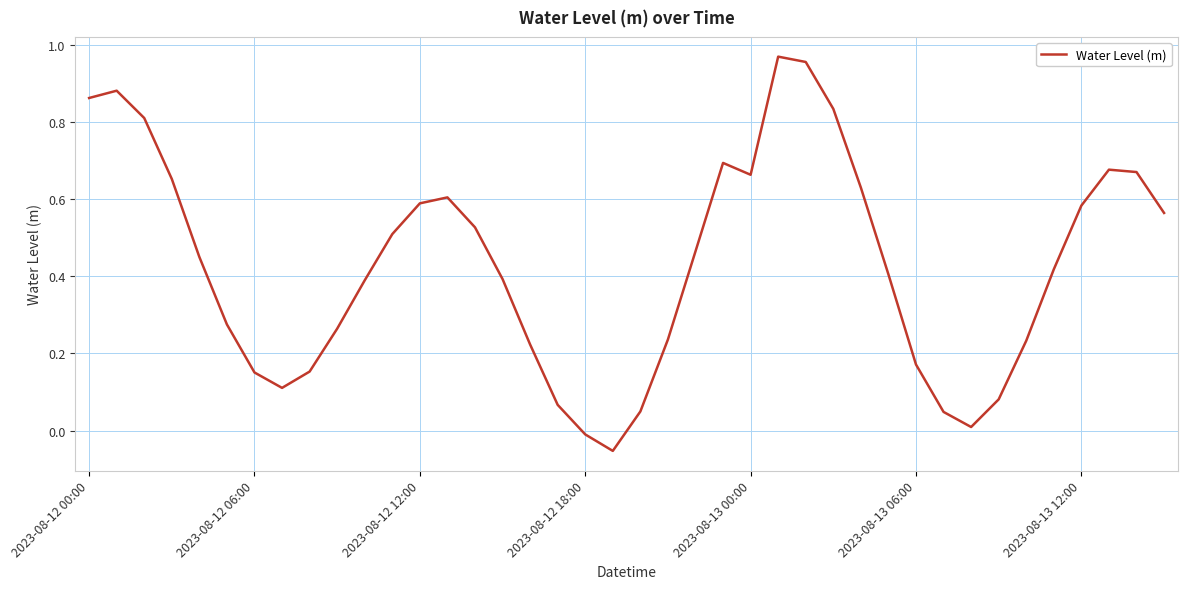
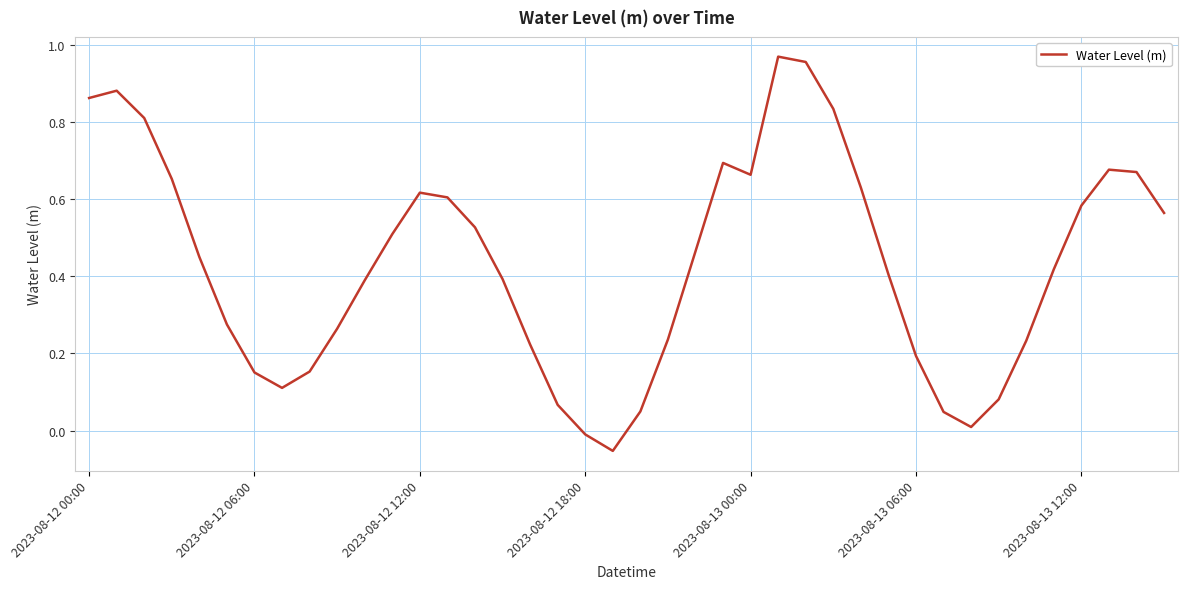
2023-08-12 12:00: 0.59 -> 0.62
2023-08-13 06:00: 0.17 -> 0.19
